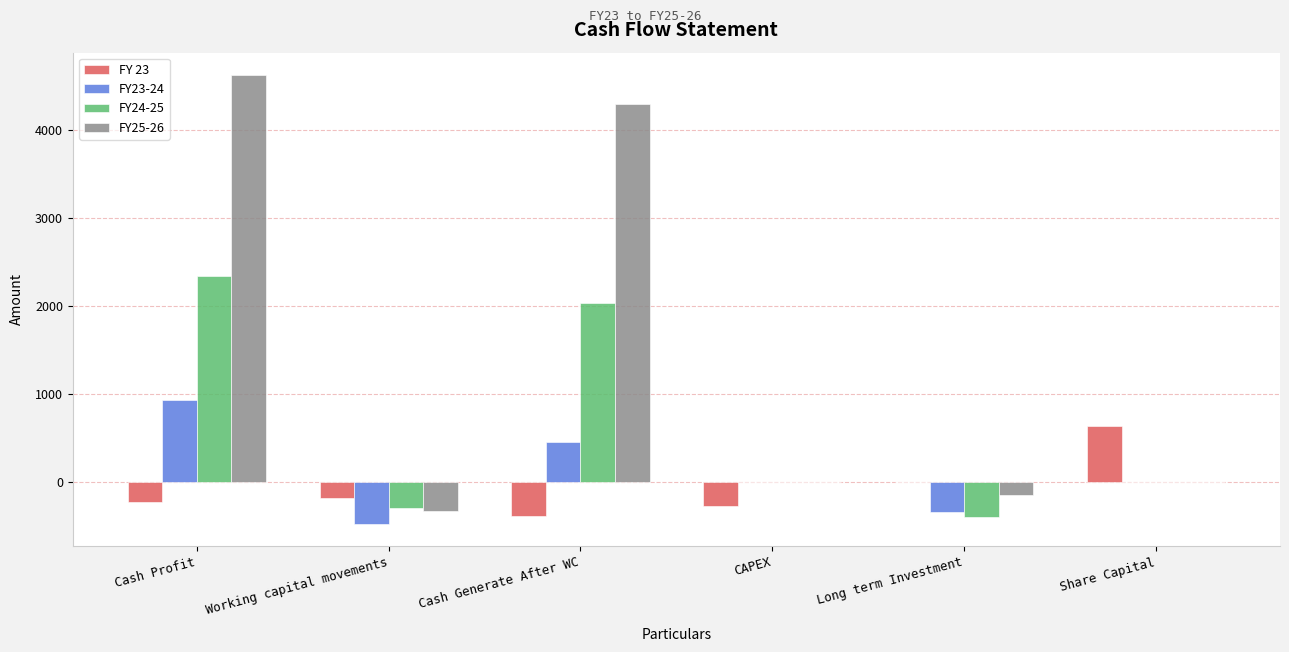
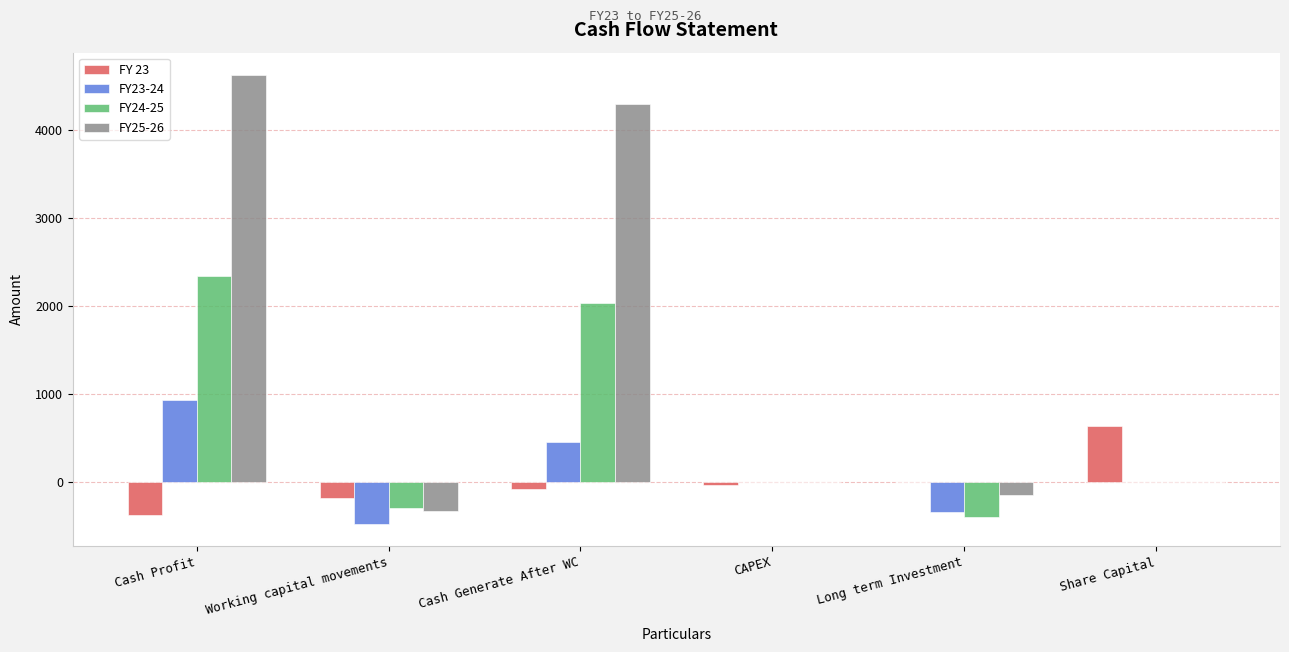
FY 23, Cash Profit: -200 -> -400
FY 23, Cash Generate After WC: -400 -> -100
FY 23, CAPEX: -300 -> 0
